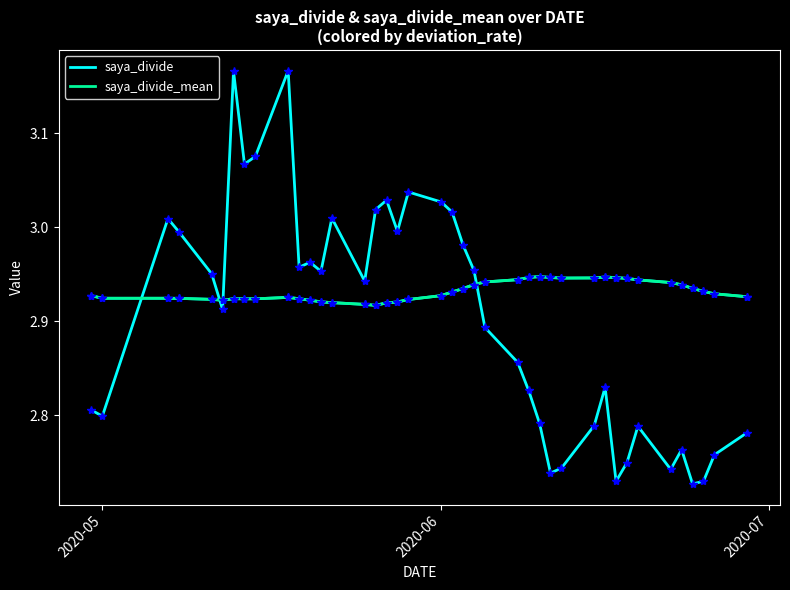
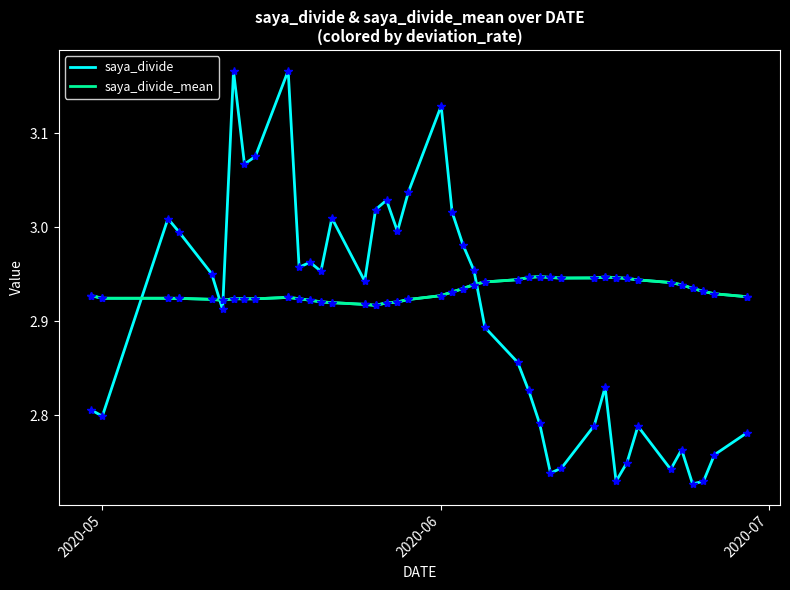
saya_divide, 2020-06: 3.03 -> 3.13
